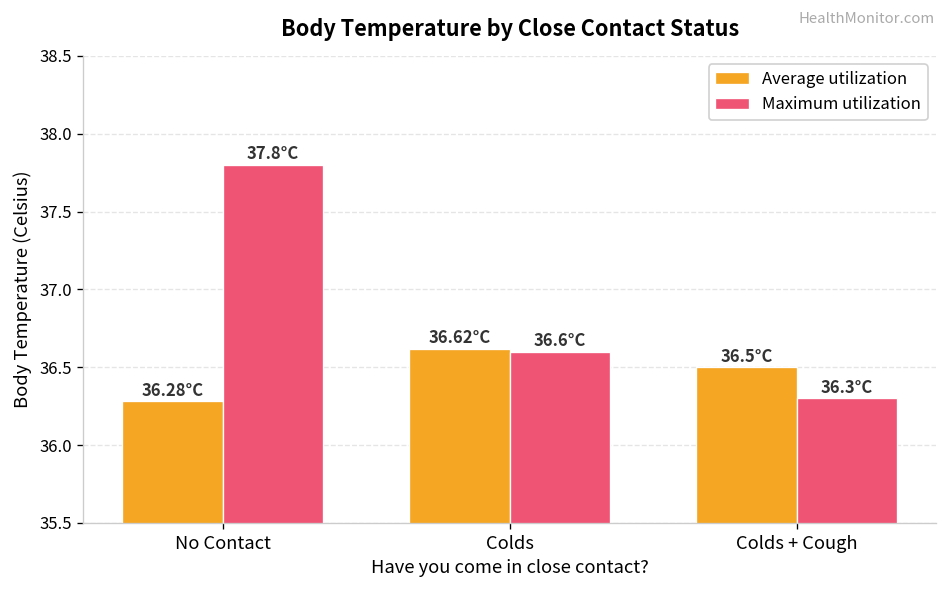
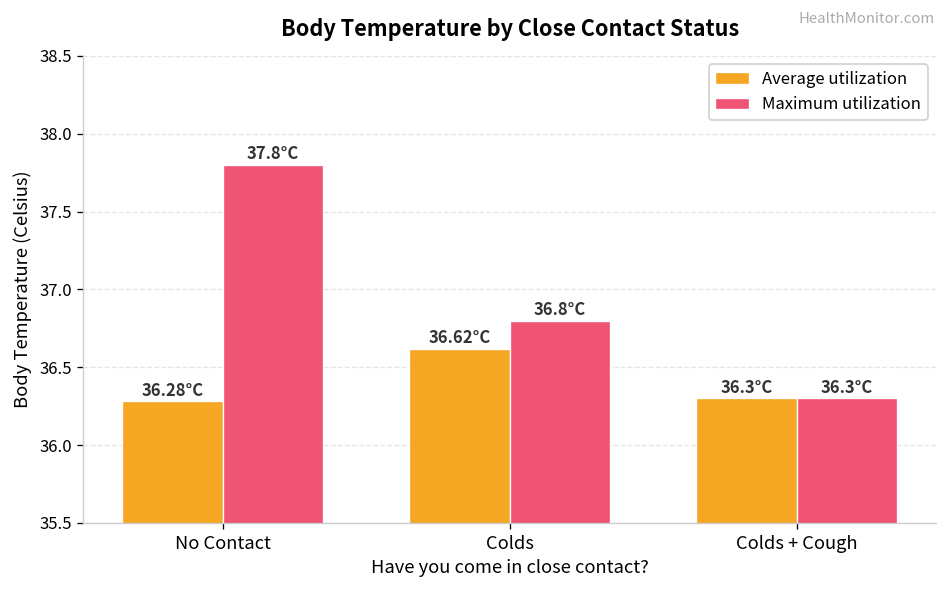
Maximum utilization, Colds: 36.6°C -> 36.8°C
Average utilization, Colds + Cough: 36.5°C -> 36.3°C
